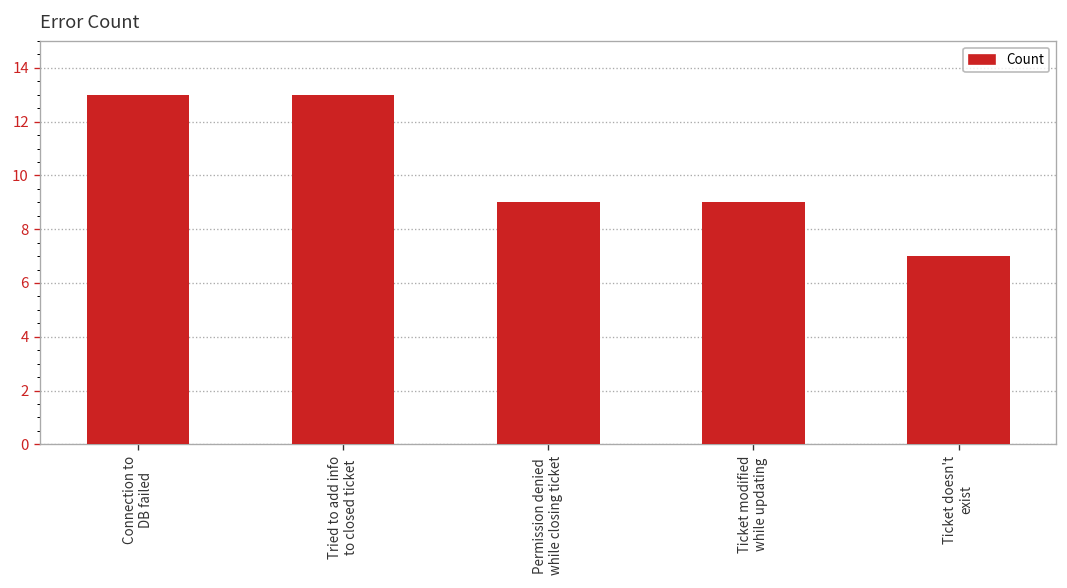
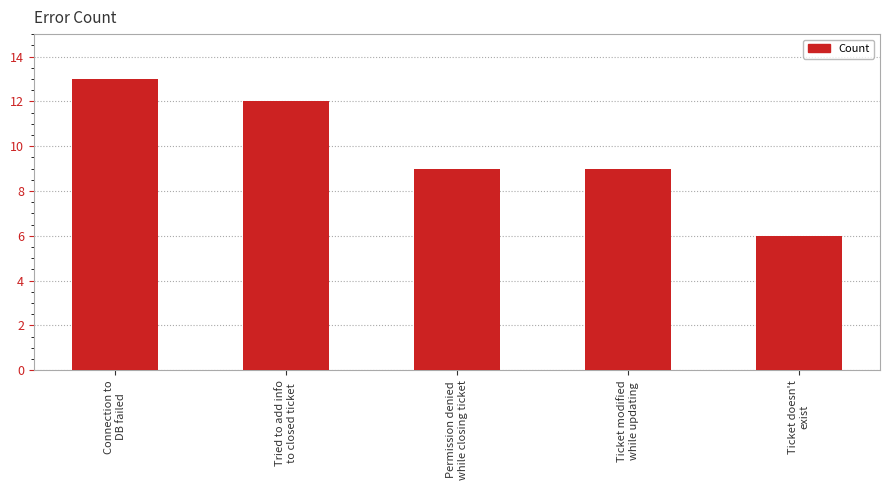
Tried to add info to closed ticket: 13 -> 12
Ticket doesn't exist: 7 -> 6
